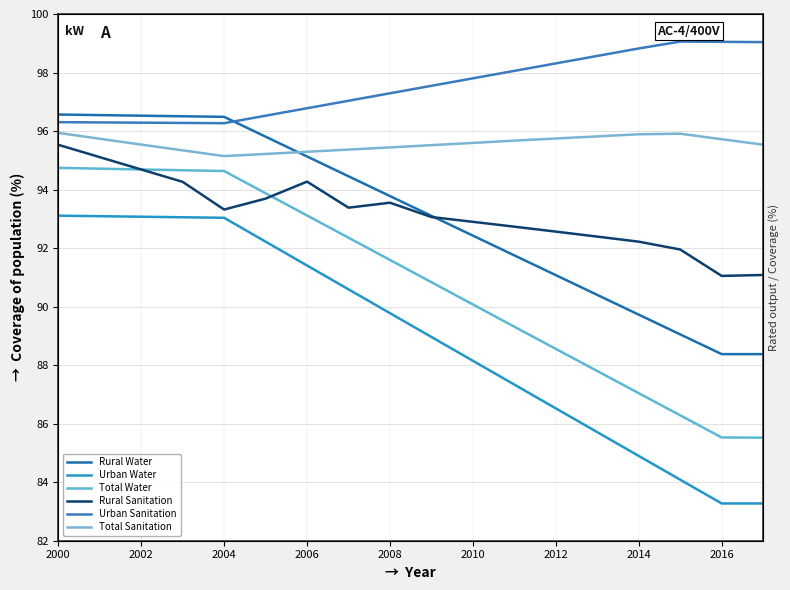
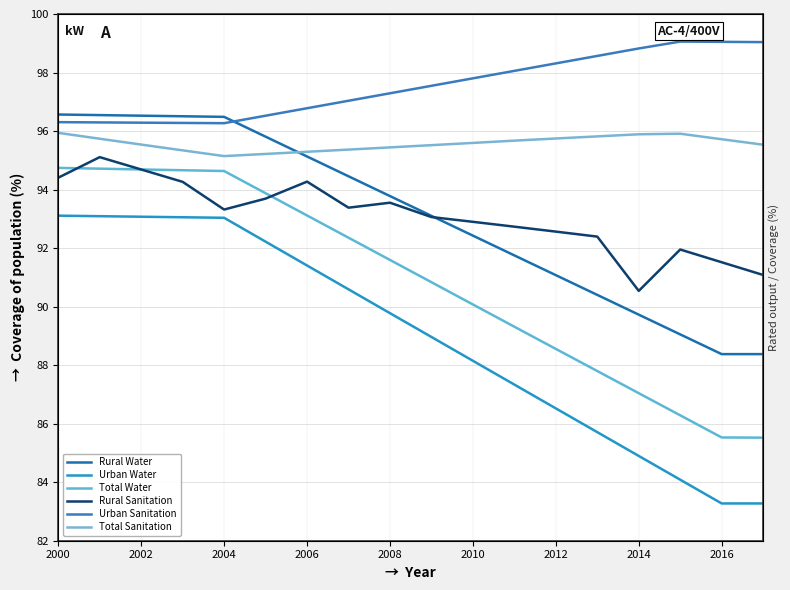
Rural Sanitation, 2000: 95.5 -> 94.4
Rural Sanitation, 2014: 92.2 -> 90.5
Rural Sanitation, 2016: 91.0 -> 91.5
